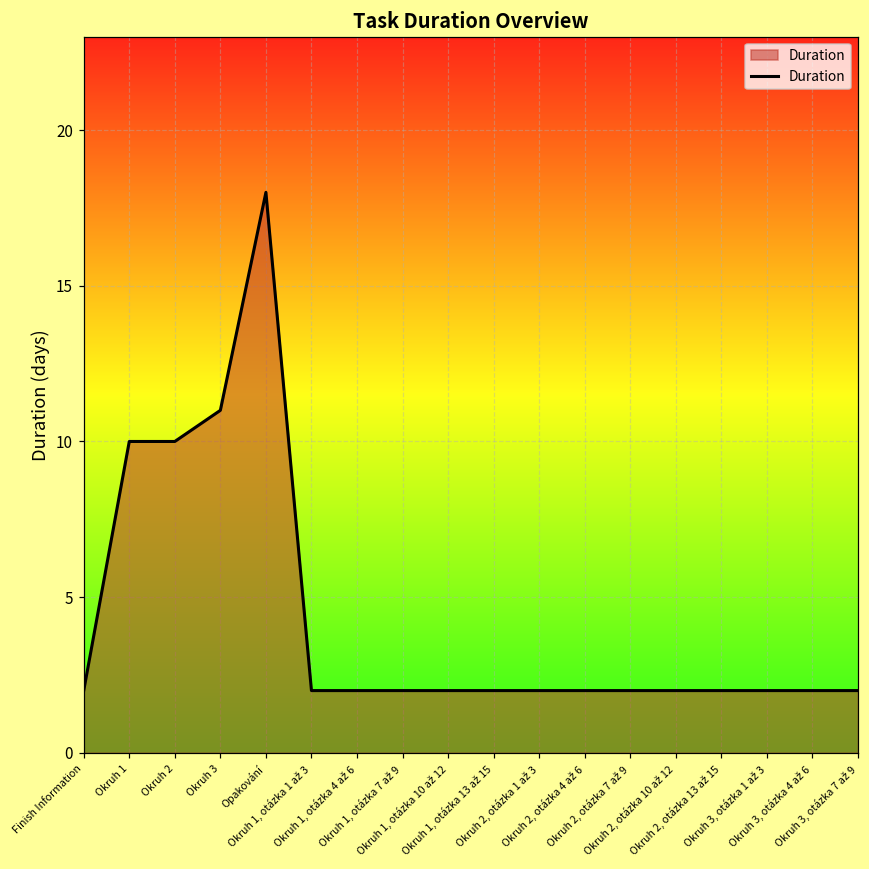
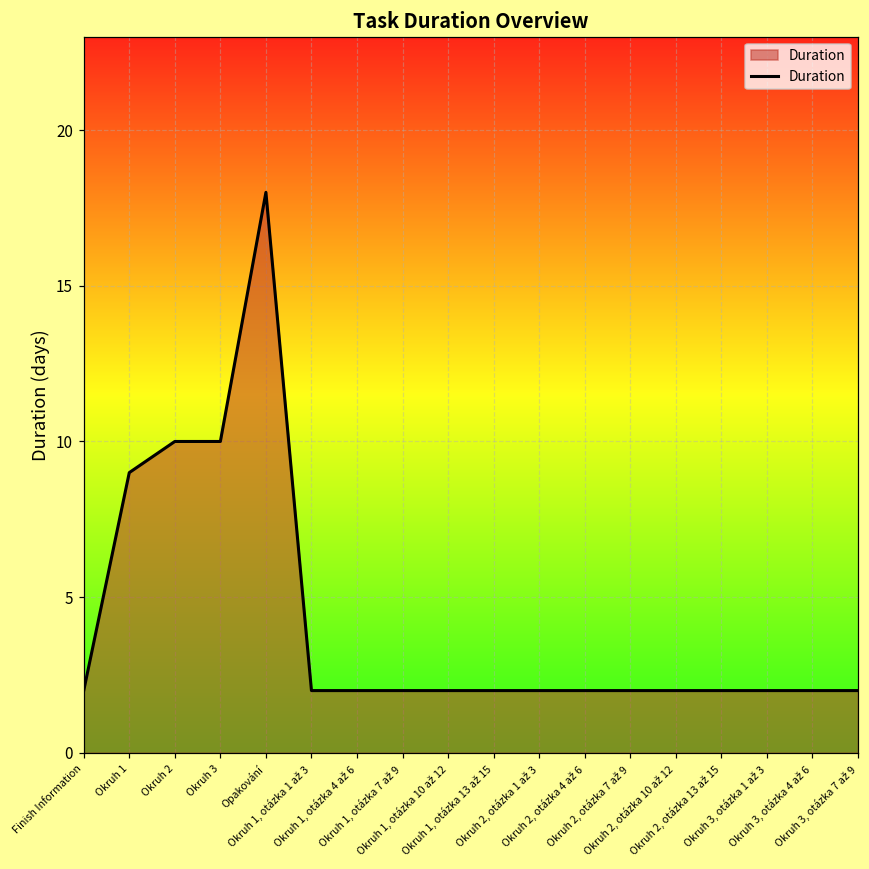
Okruh 1: 10 -> 9
Okruh 3: 11 -> 10
